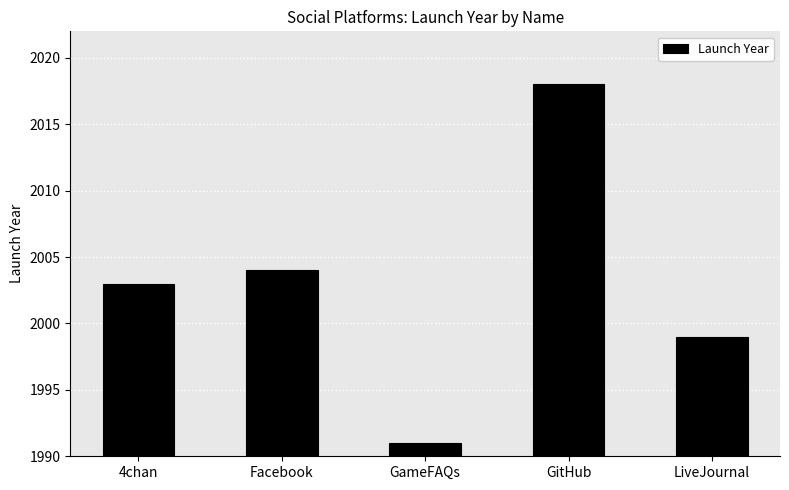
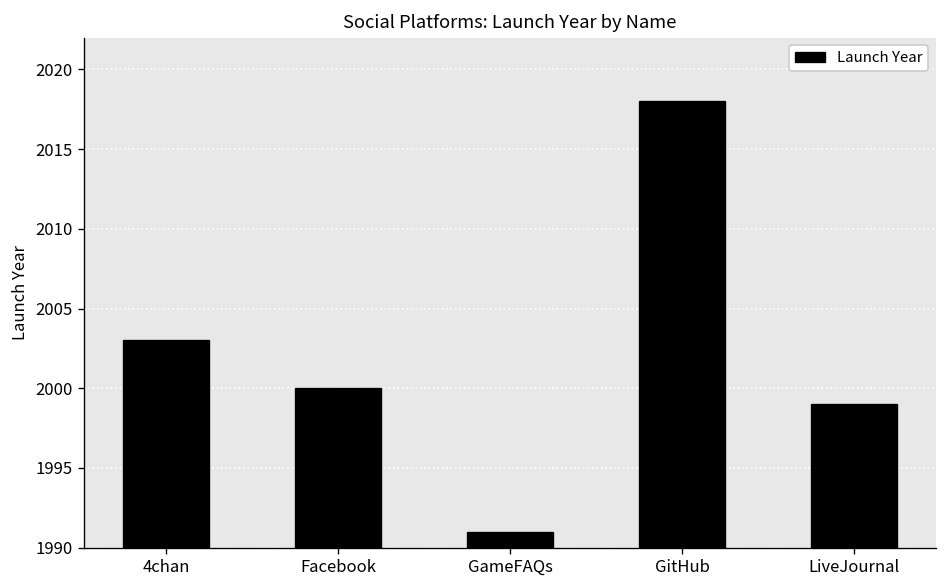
Facebook: 2004 -> 2000
